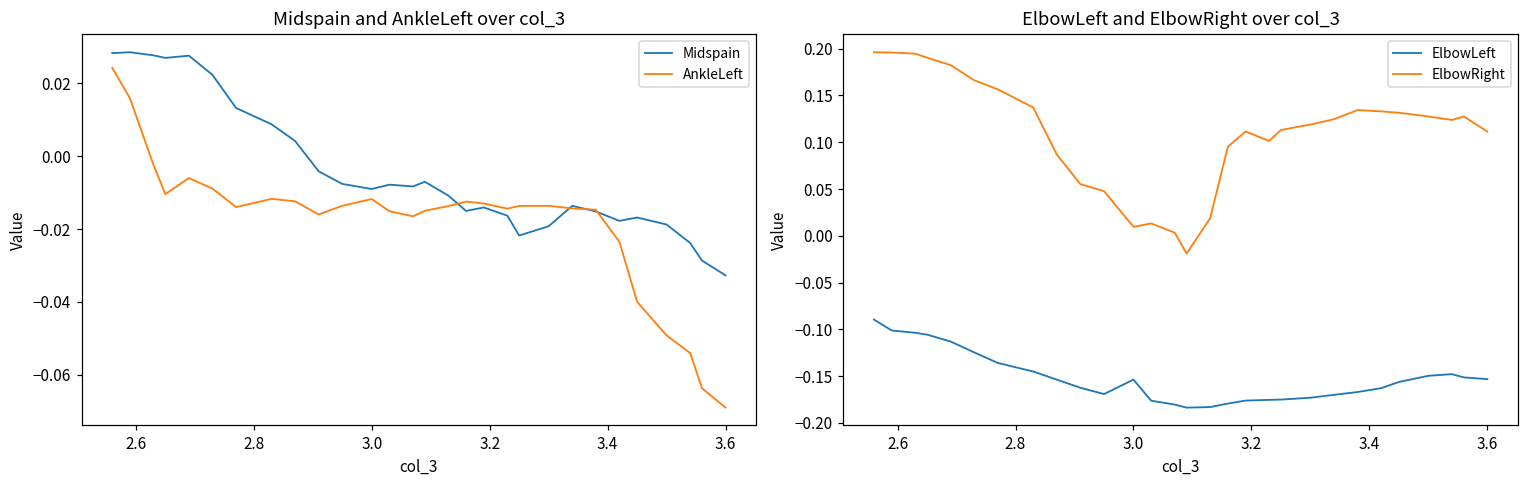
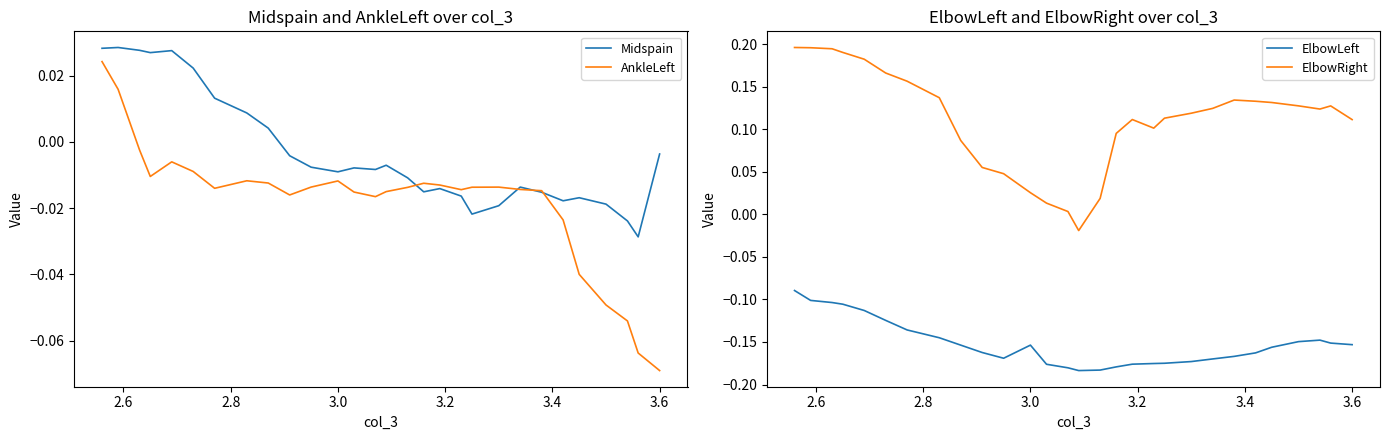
Midspain and AnkleLeft over col_3, Midspain, 3.6: -0.033 -> -0.004
ElbowLeft and ElbowRight over col_3, ElbowRight, 3.0: 0.01 -> 0.03
